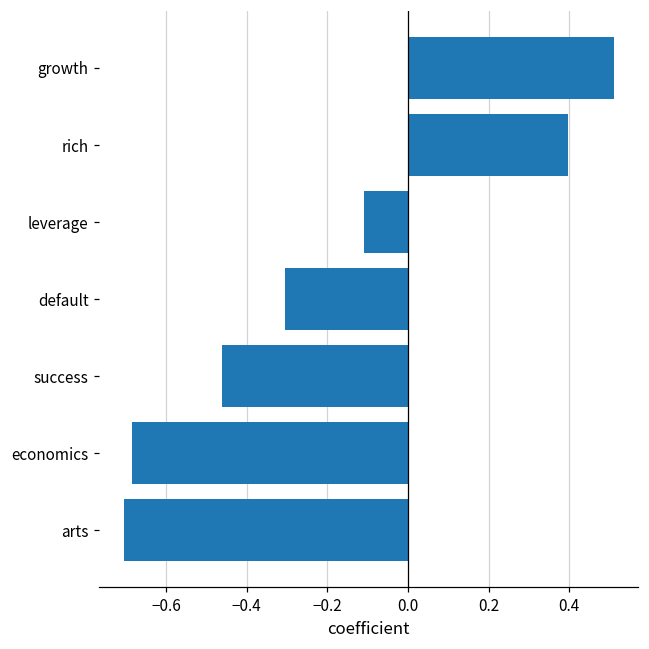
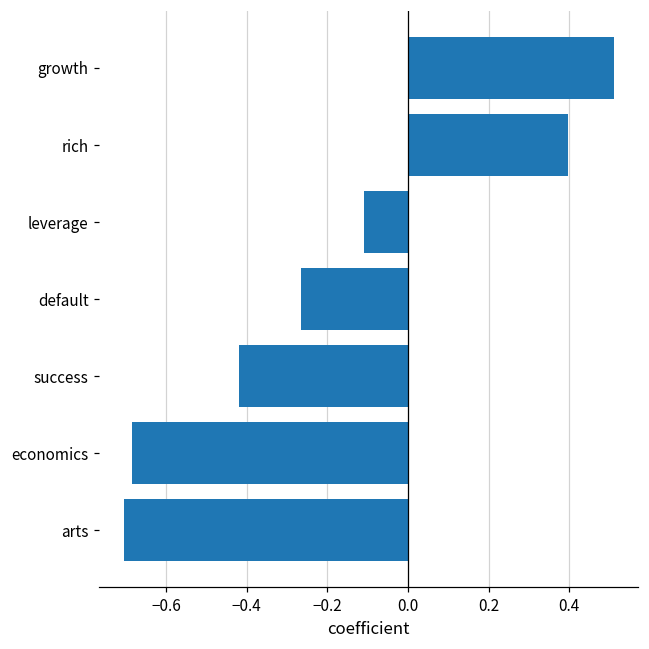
default: -0.30 -> -0.26
success: -0.46 -> -0.42
